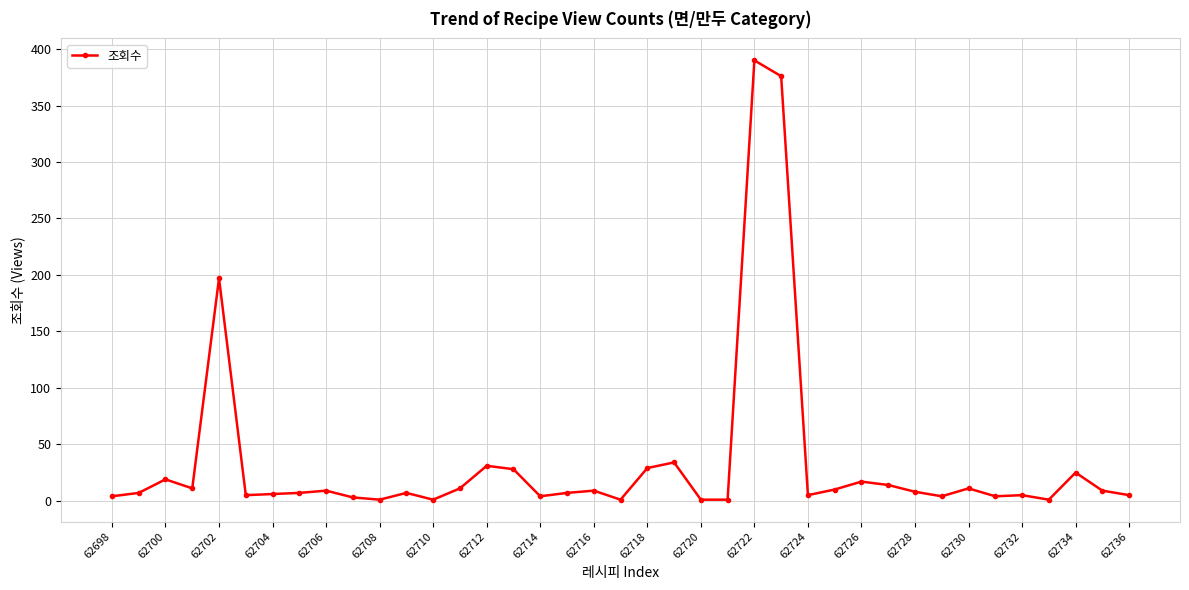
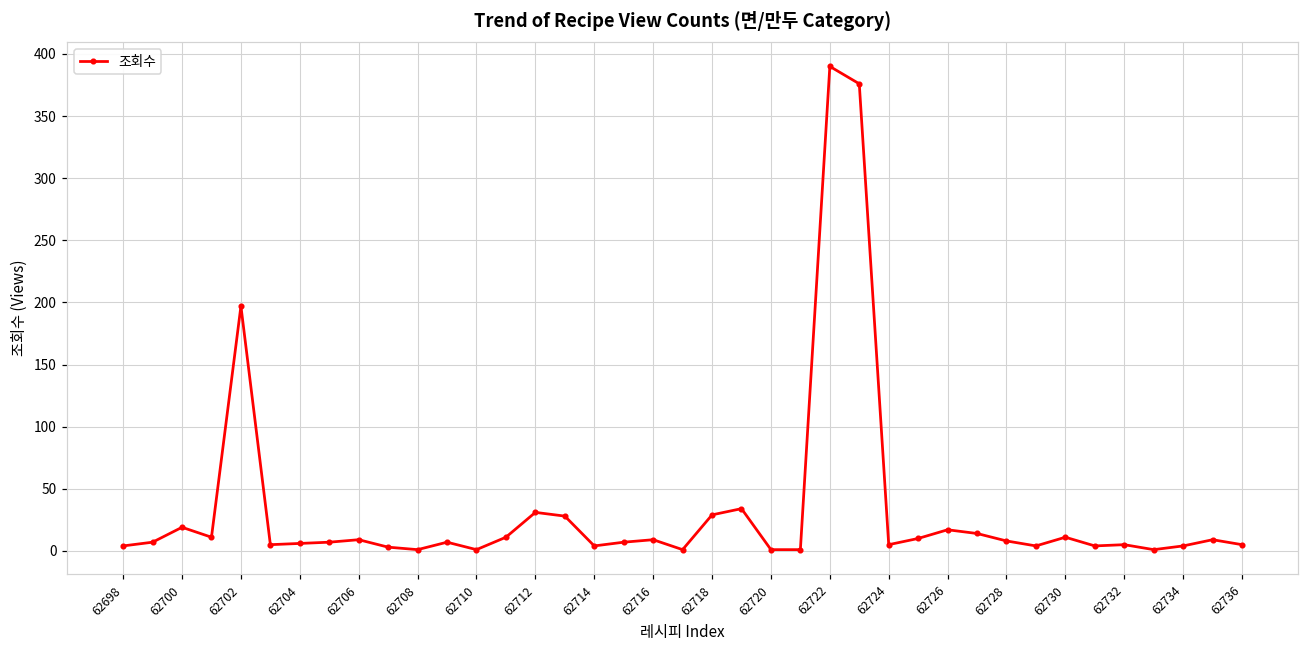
62734: 25 -> 4
